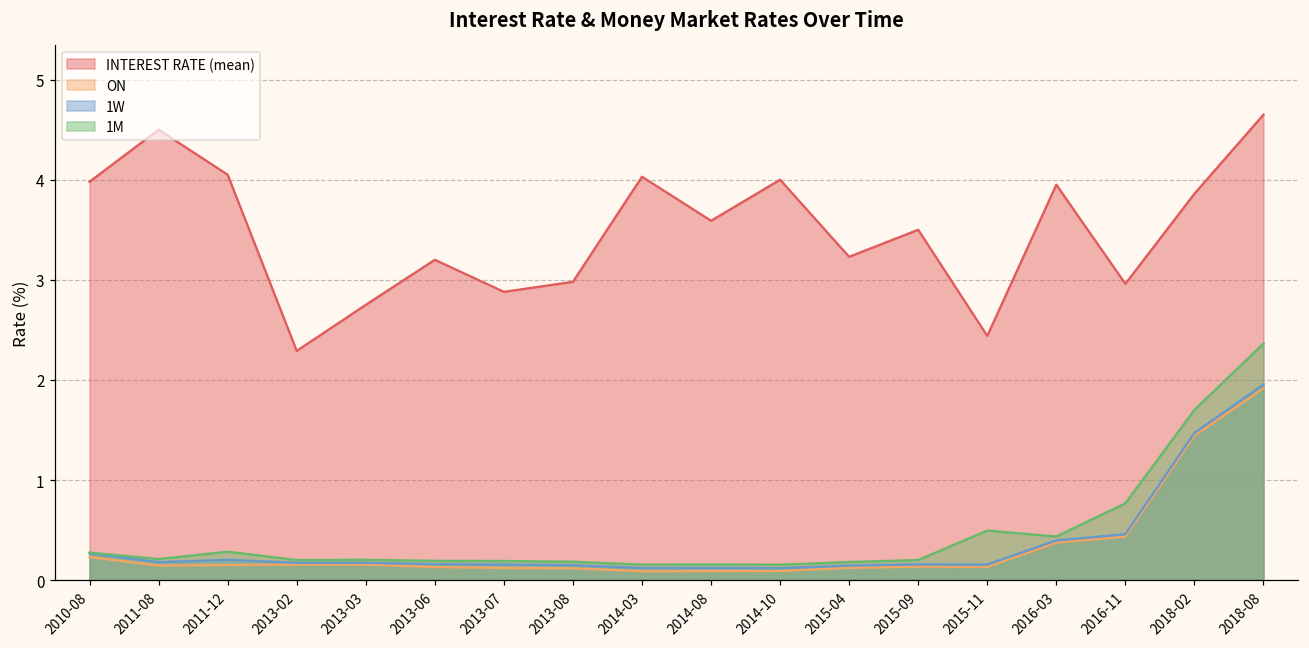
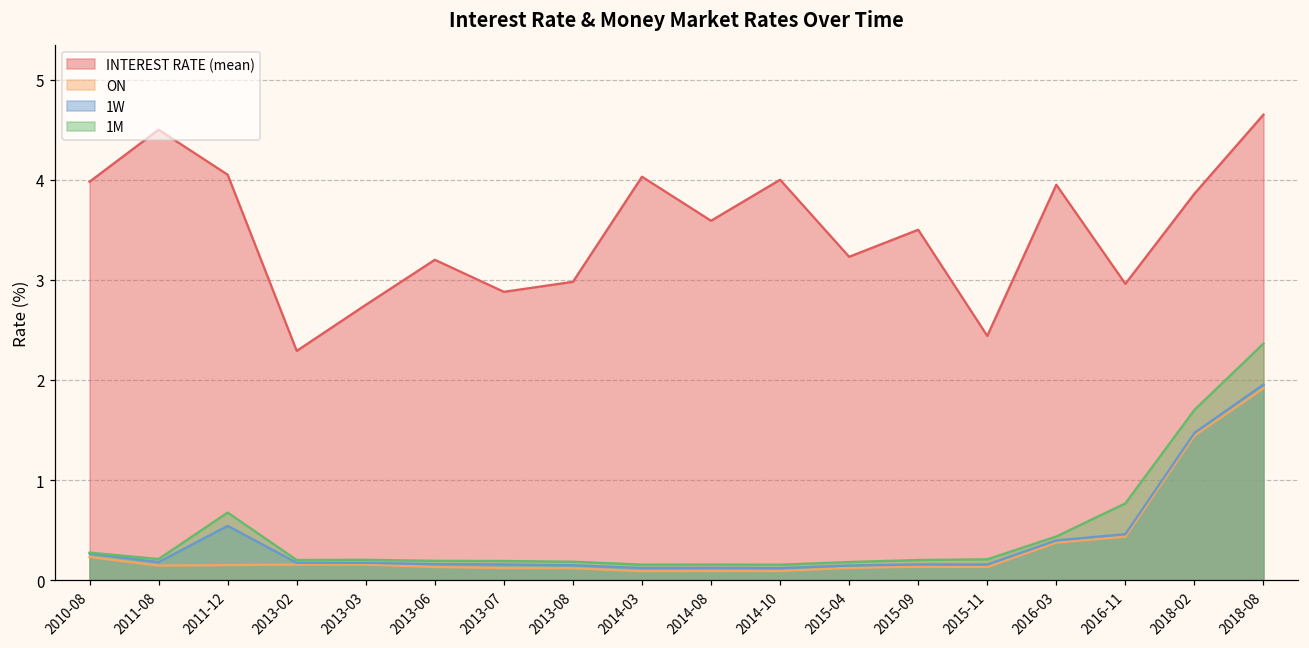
1W, 2011-12: 0.2 -> 0.5
1M, 2011-12: 0.3 -> 0.7
1M, 2015-11: 0.5 -> 0.2
